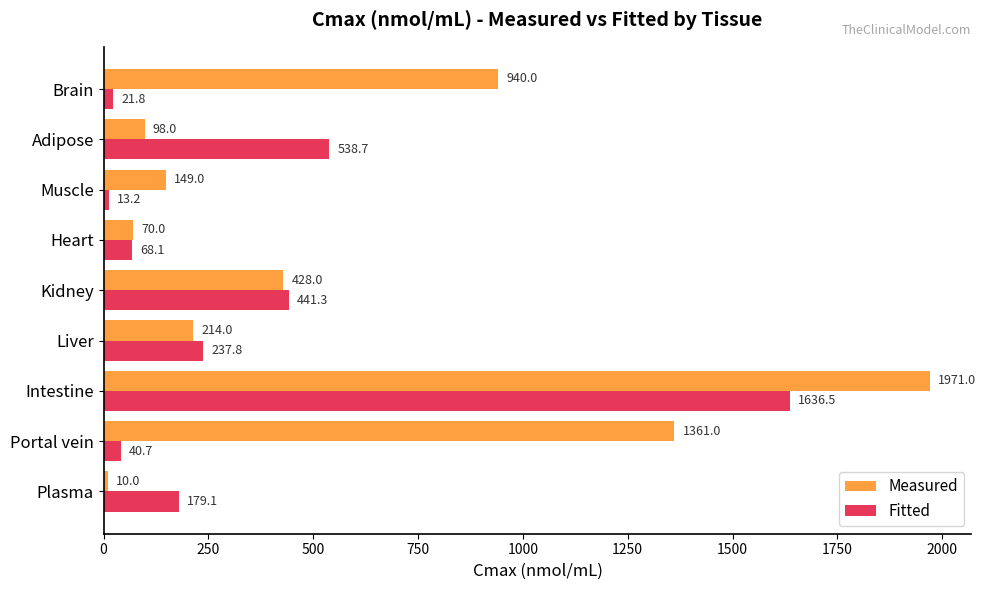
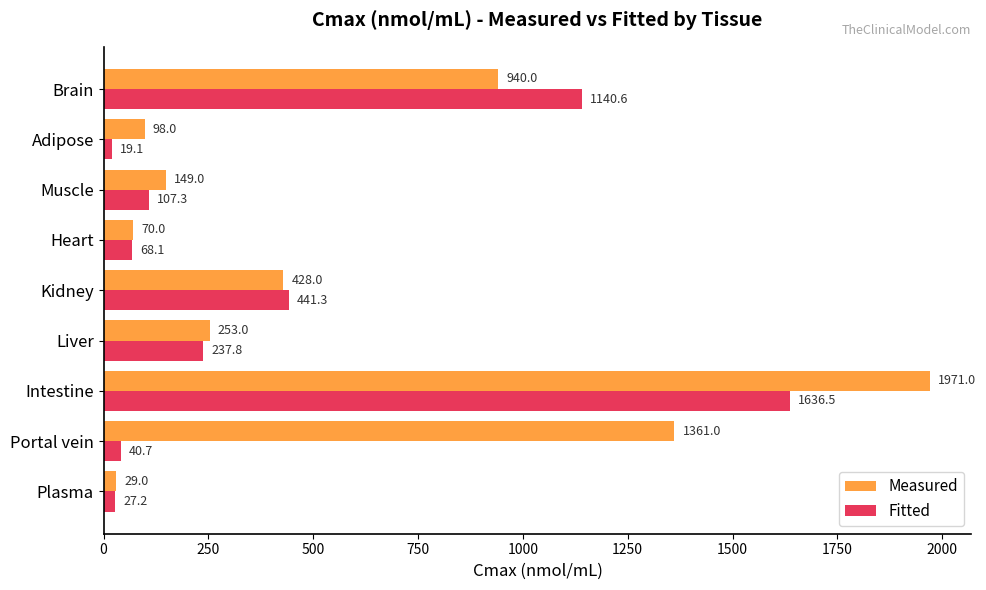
Fitted, Brain: 21.8 -> 1140.6
Fitted, Adipose: 538.7 -> 19.1
Fitted, Muscle: 13.2 -> 107.3
Measured, Liver: 214.0 -> 253.0
Measured, Plasma: 10.0 -> 29.0
Fitted, Plasma: 179.1 -> 27.2
